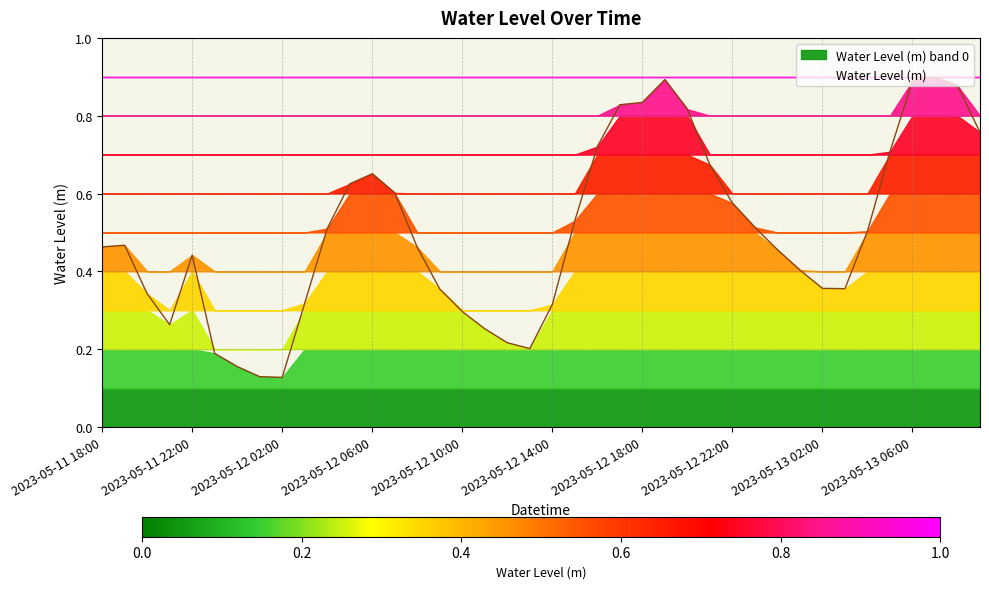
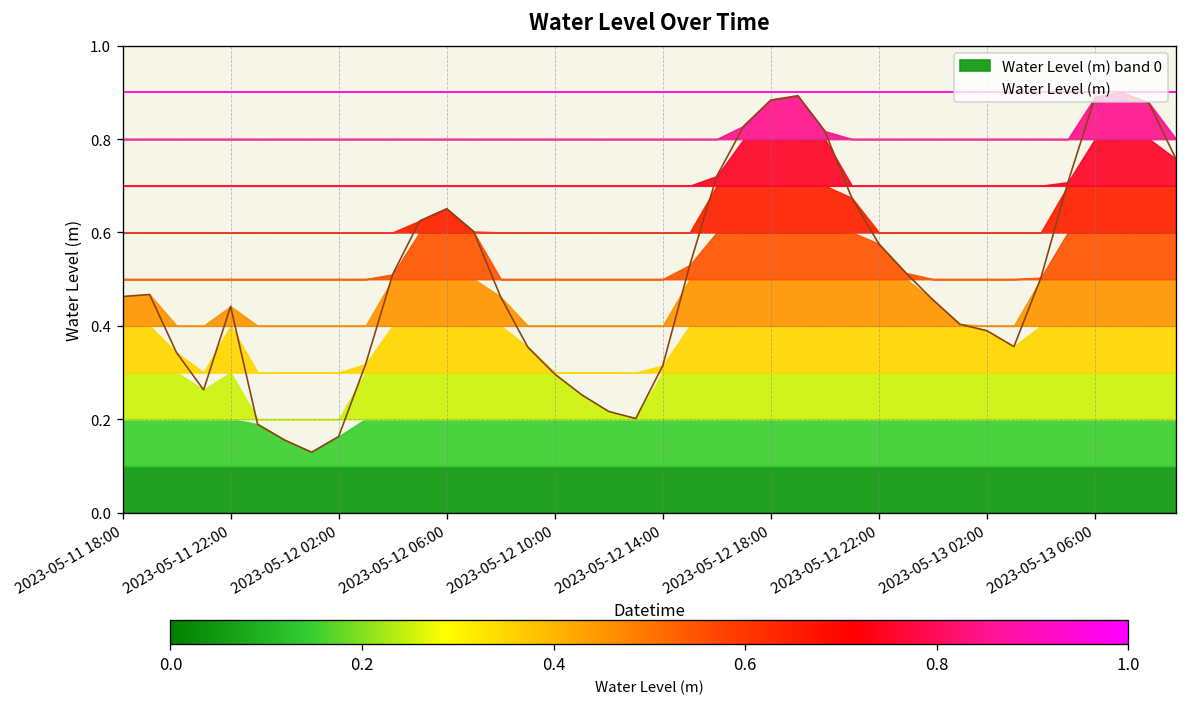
Water Level (m), 2023-05-12 02:00: 0.13 -> 0.16
Water Level (m), 2023-05-12 18:00: 0.83 -> 0.88
Water Level (m), 2023-05-13 02:00: 0.36 -> 0.39
